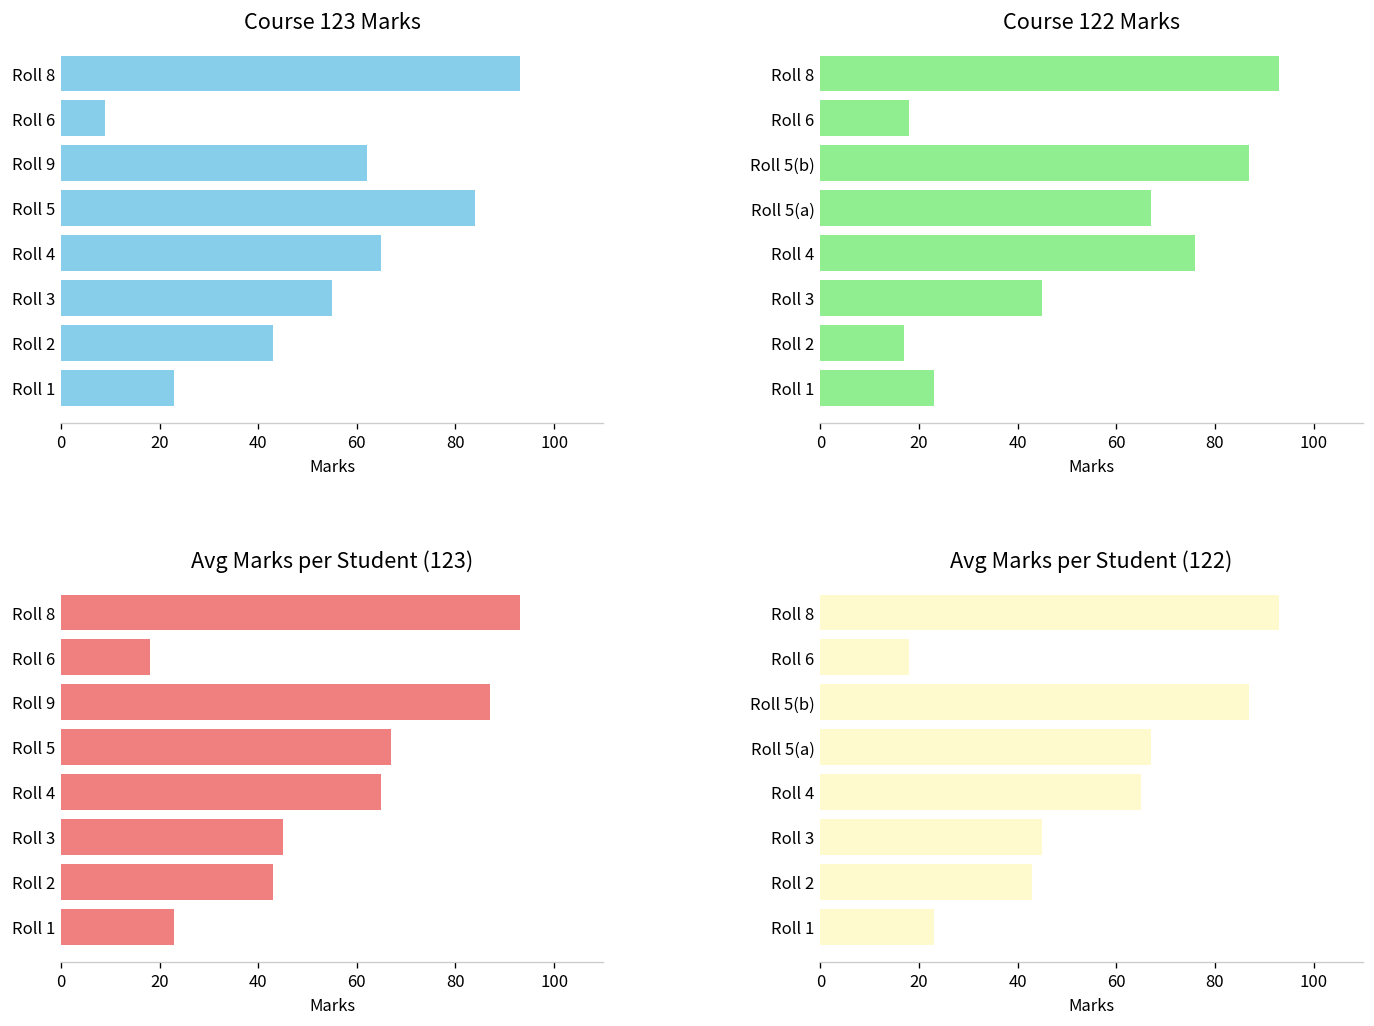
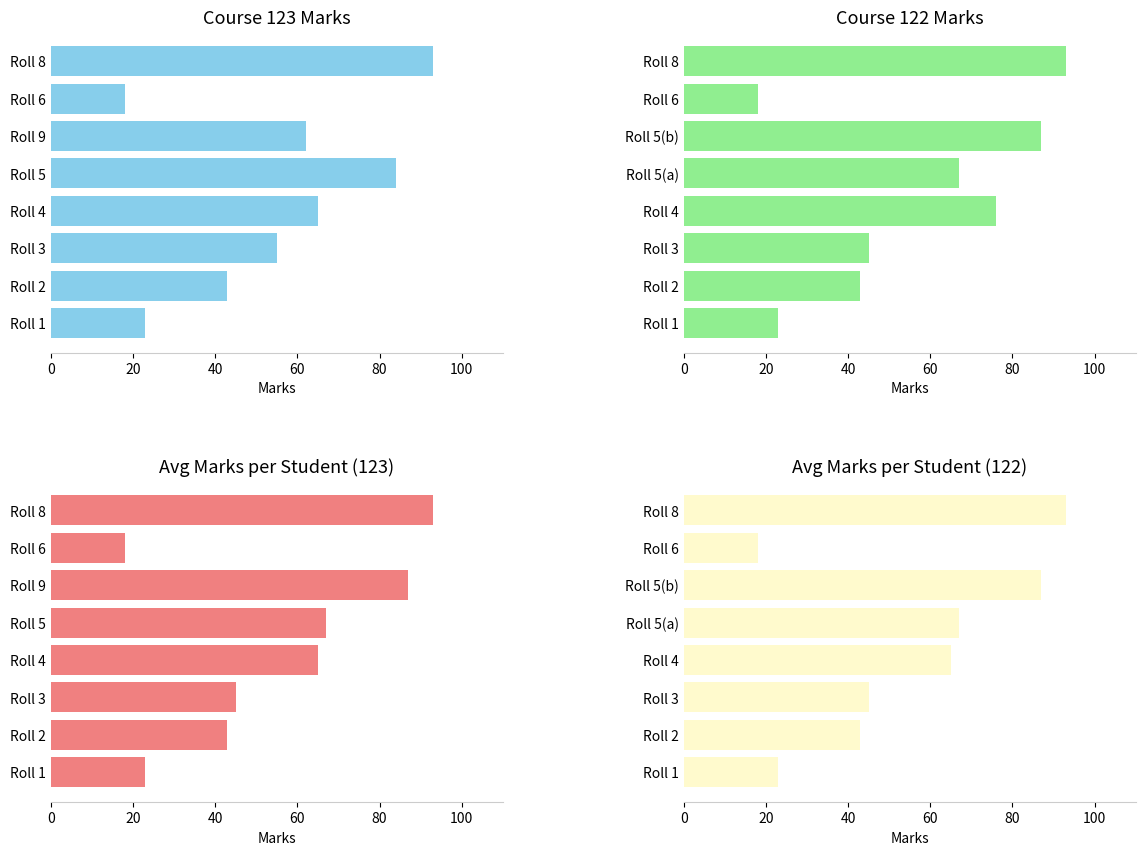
Course 123 Marks, Roll 6: 9 -> 18
Course 122 Marks, Roll 2: 17 -> 43
